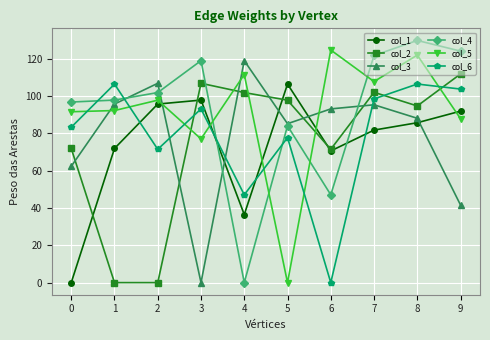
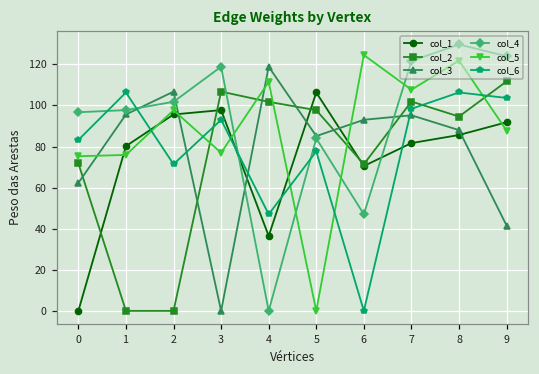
col_5, 0: 91 -> 75
col_1, 1: 72 -> 80
col_5, 1: 92 -> 76
